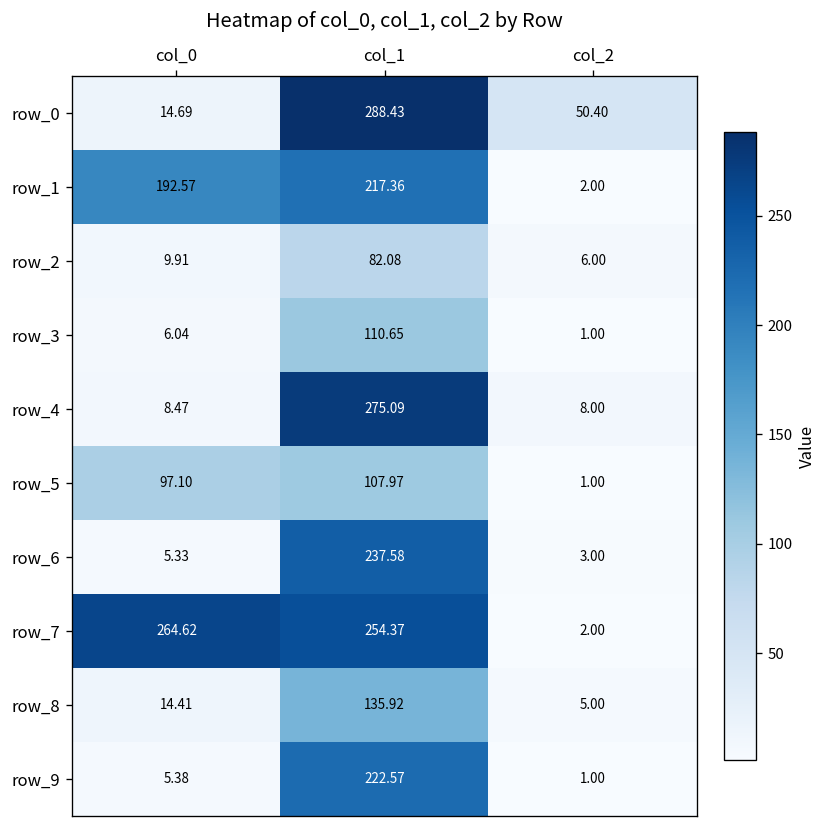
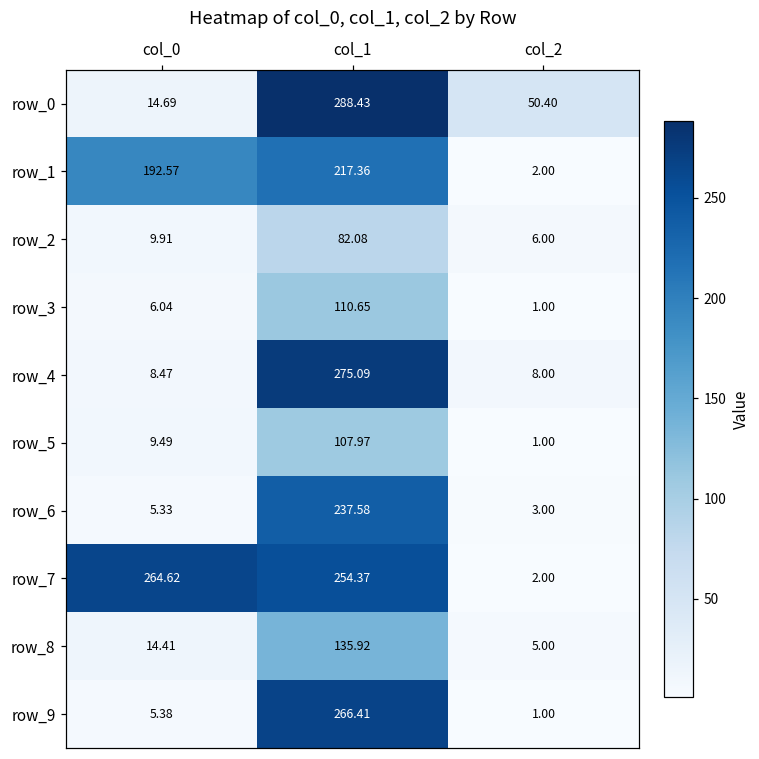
row_5, col_0: 97.10 -> 9.49
row_9, col_1: 222.57 -> 266.41
